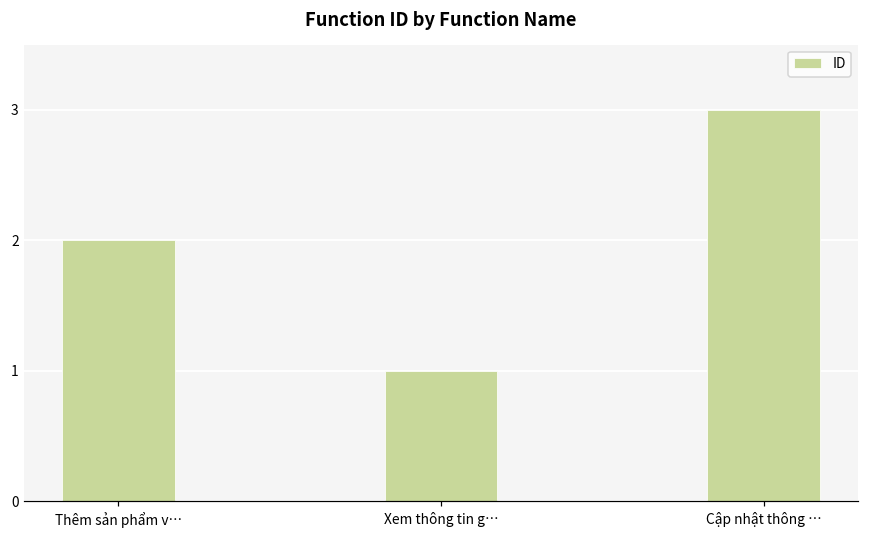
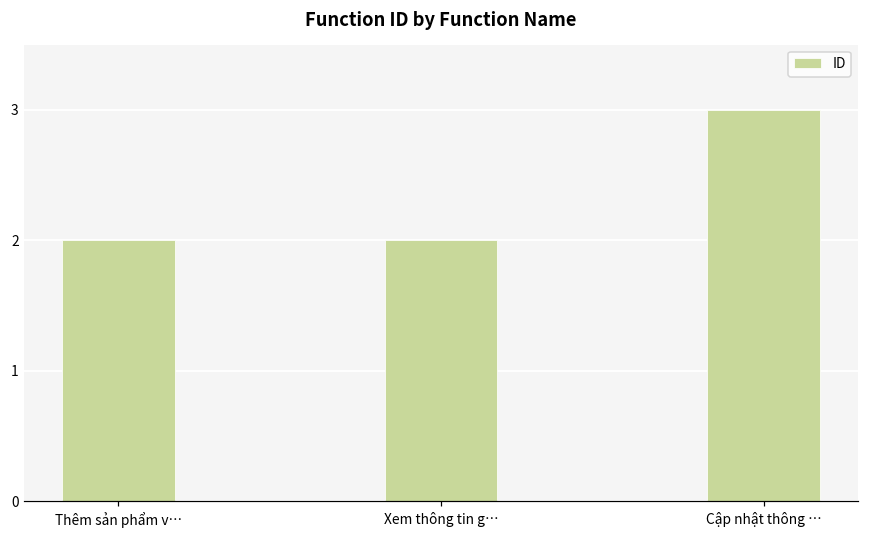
Xem thông tin g…: 1 -> 2
